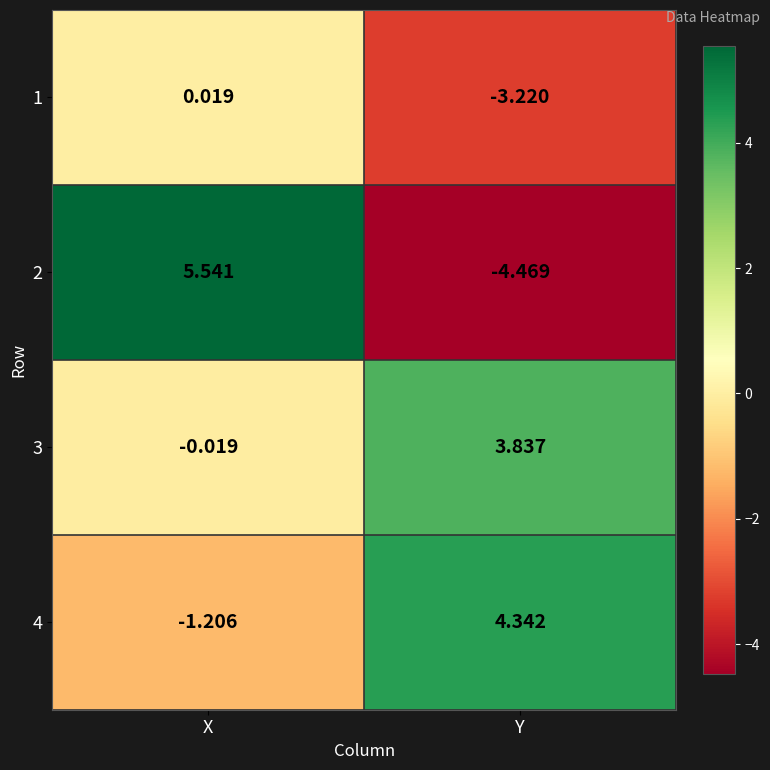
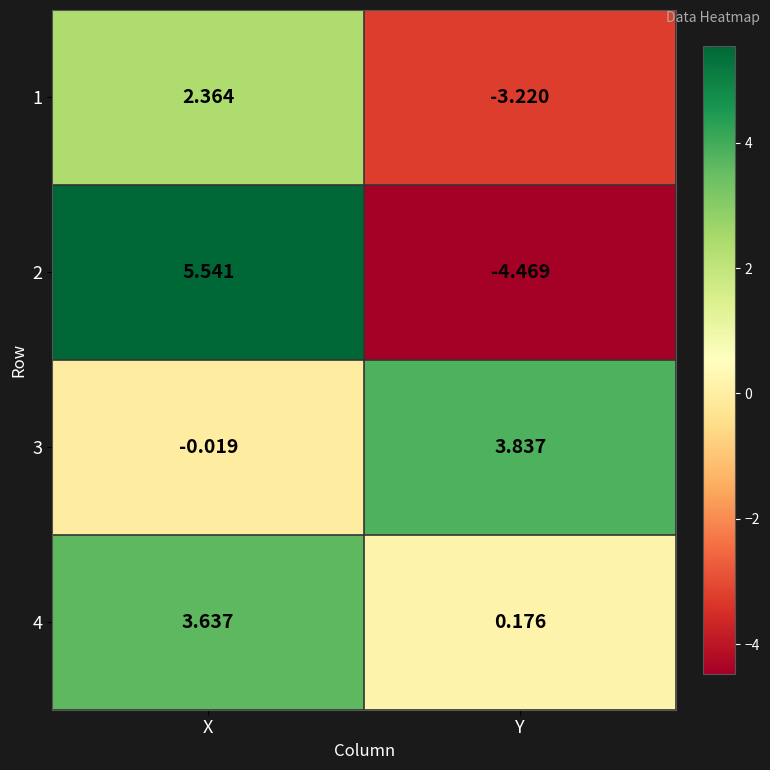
1, X: 0.019 -> 2.364
4, X: -1.206 -> 3.637
4, Y: 4.342 -> 0.176
